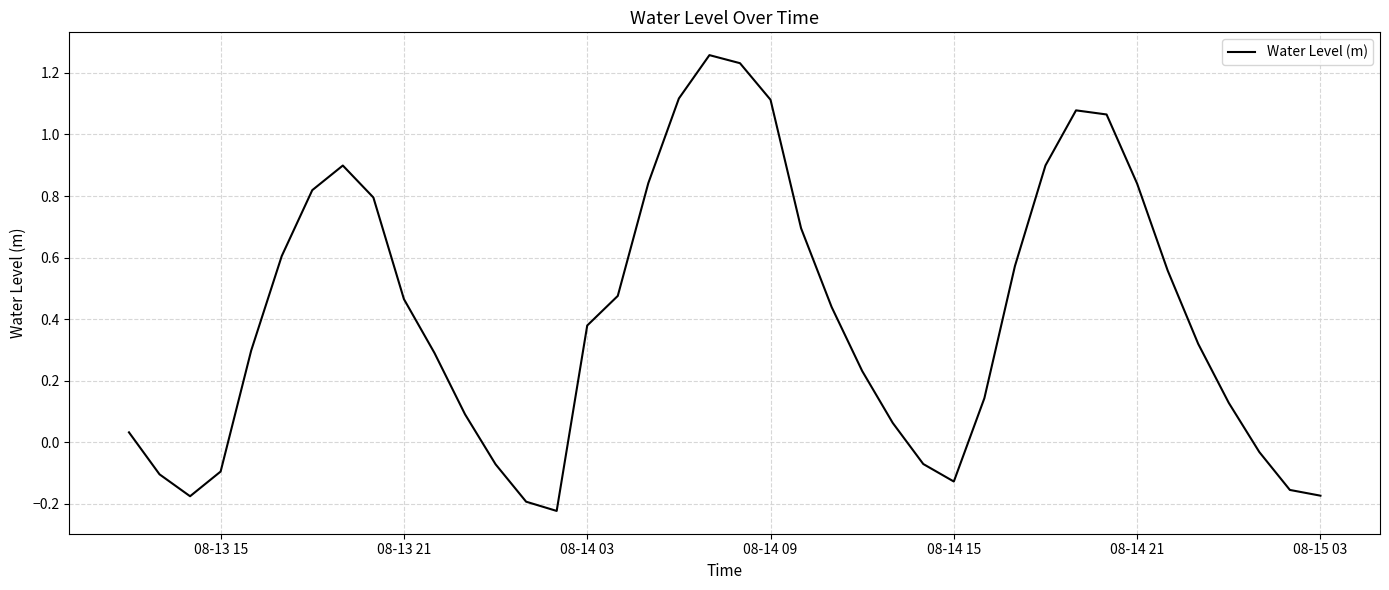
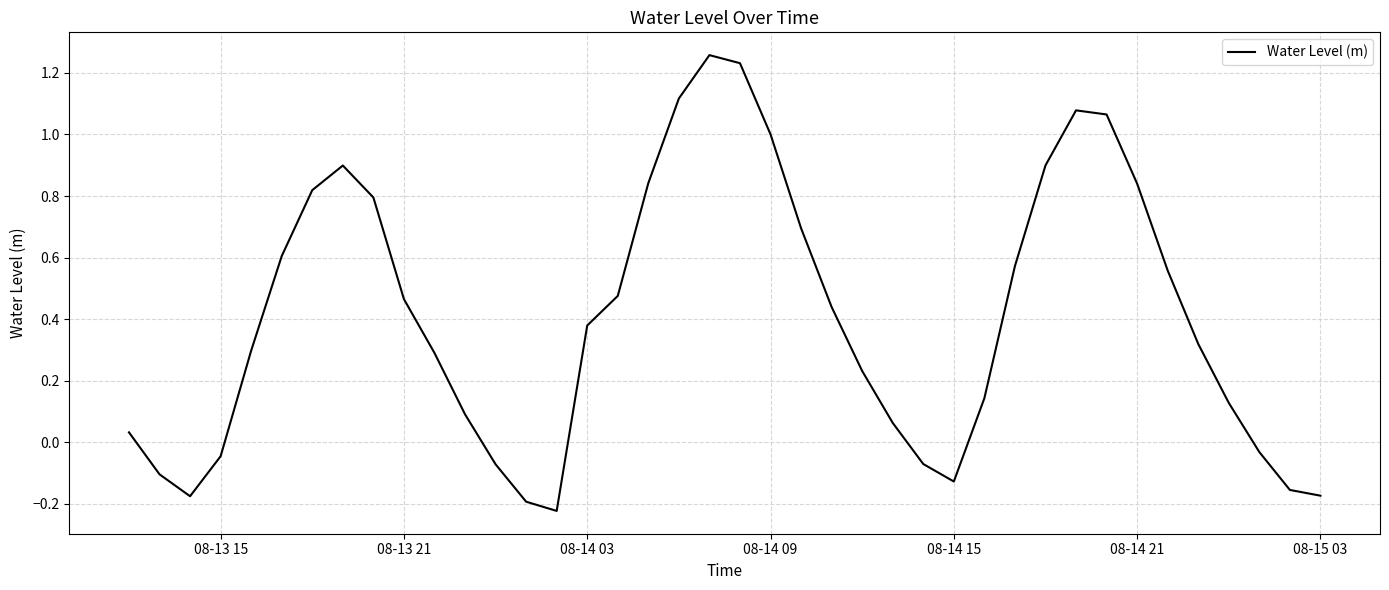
08-13 15: -0.09 -> -0.04
08-14 09: 1.11 -> 1.00
